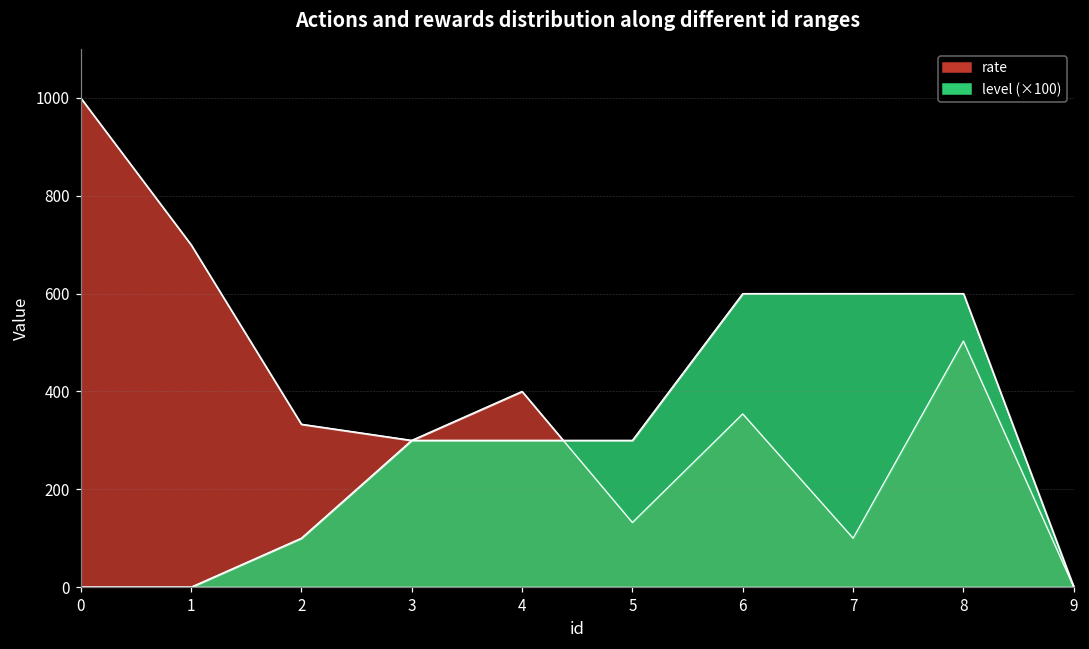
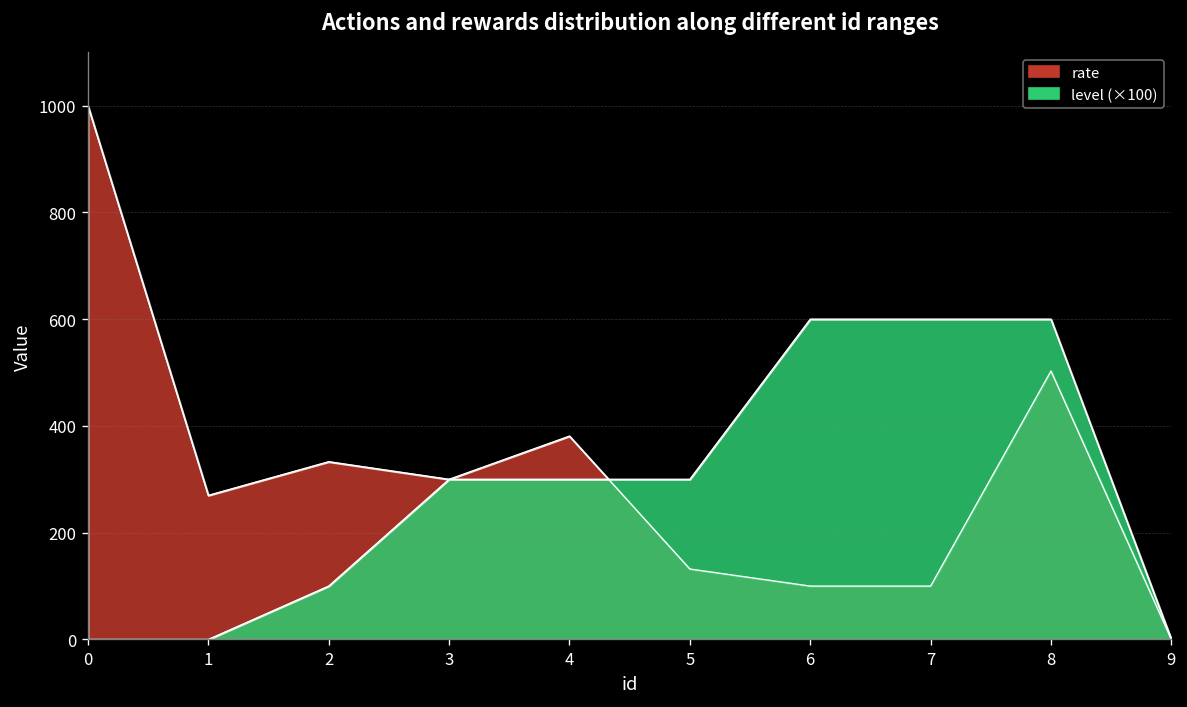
rate, 1: 700 -> 270
rate, 4: 400 -> 380
rate, 6: 350 -> 100
